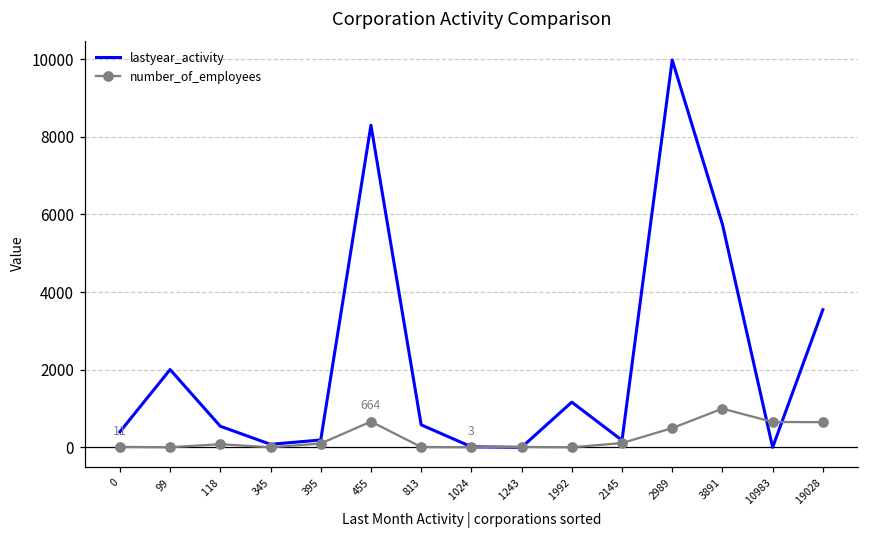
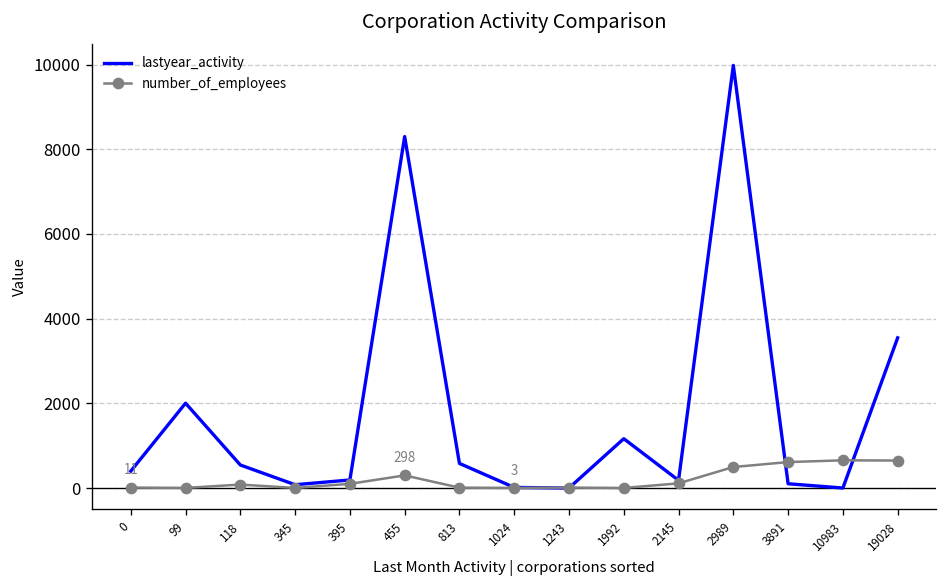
number_of_employees, 455: 664 -> 298
lastyear_activity, 3891: 5700 -> 100
number_of_employees, 3891: 1000 -> 600
